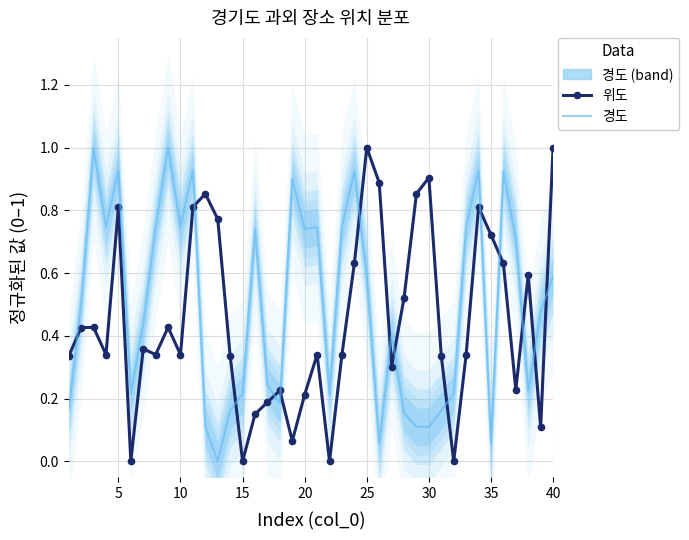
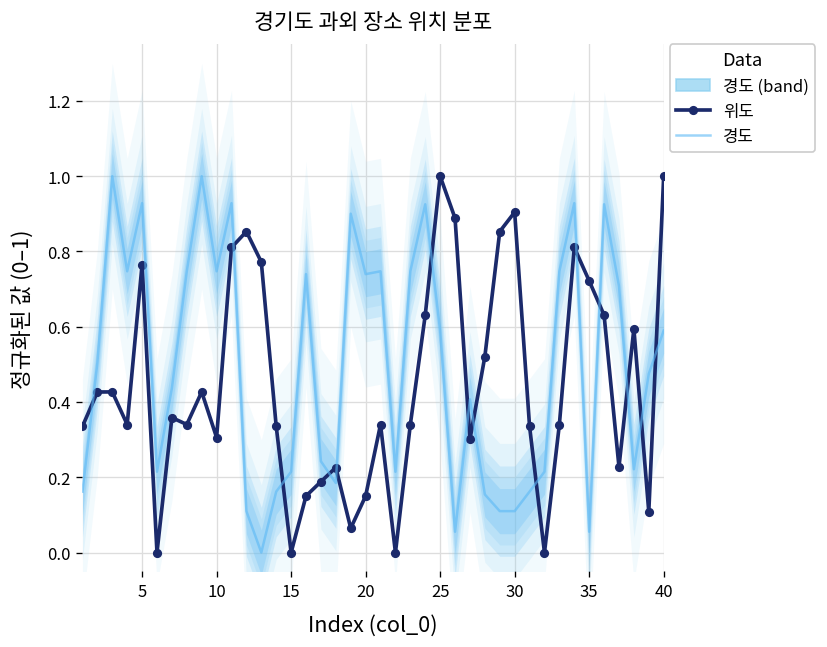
위도, 5: 0.81 -> 0.77
위도, 10: 0.34 -> 0.31
위도, 20: 0.21 -> 0.15
